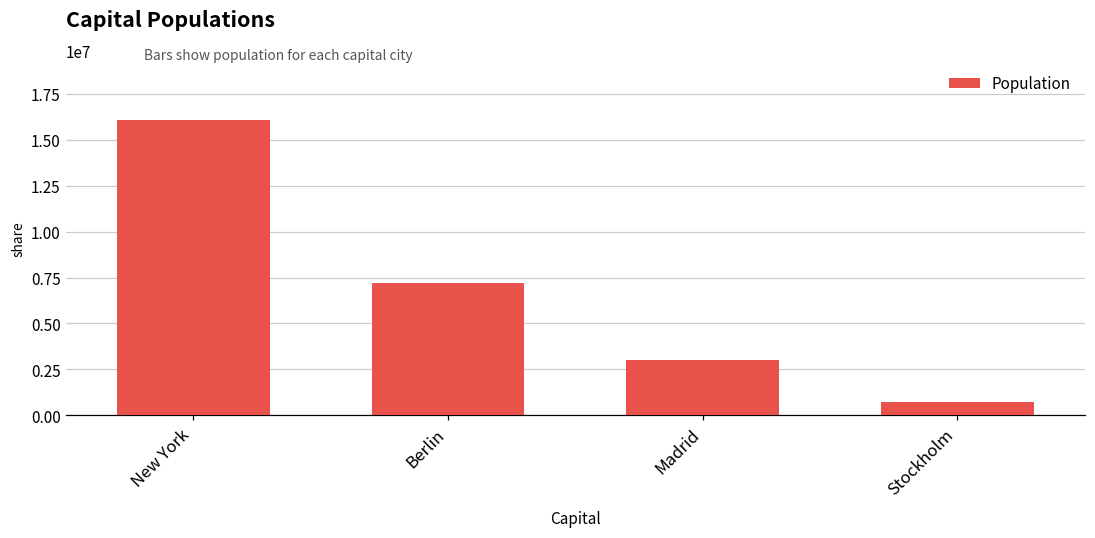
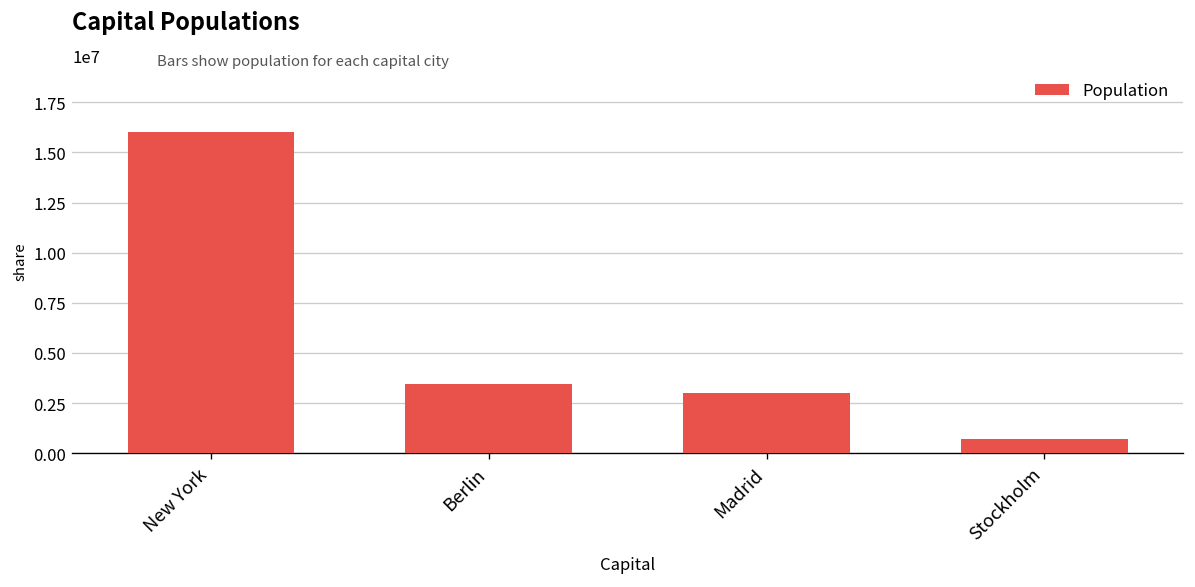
Berlin: 7200000 -> 3400000
